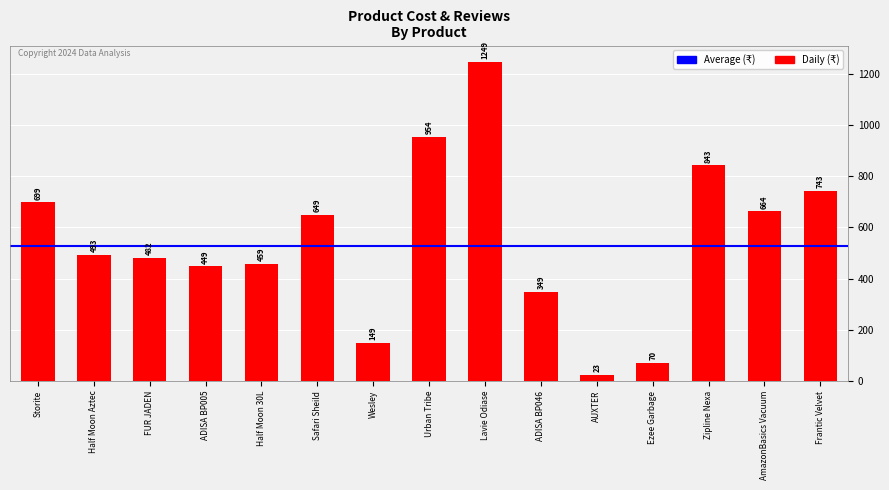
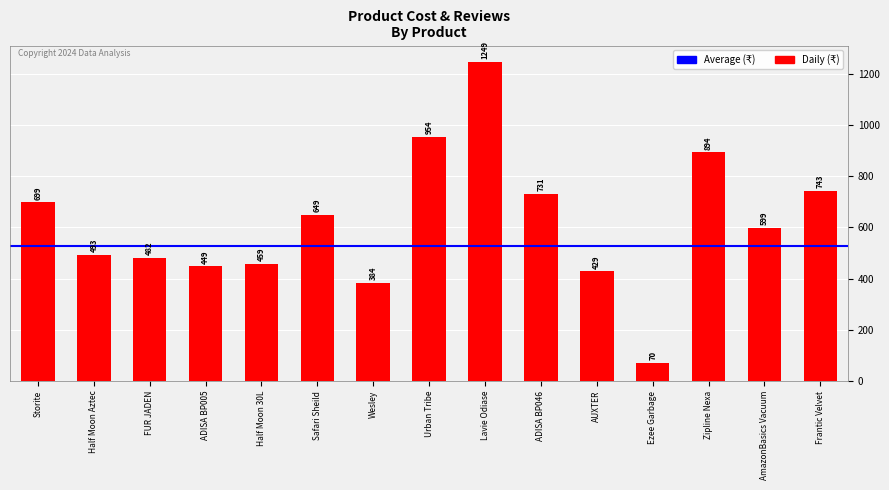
Wesley: 149 -> 384
ADISA BP046: 349 -> 731
AUXTER: 23 -> 429
Zipline Nexa: 843 -> 894
AmazonBasics Vacuum: 664 -> 599
